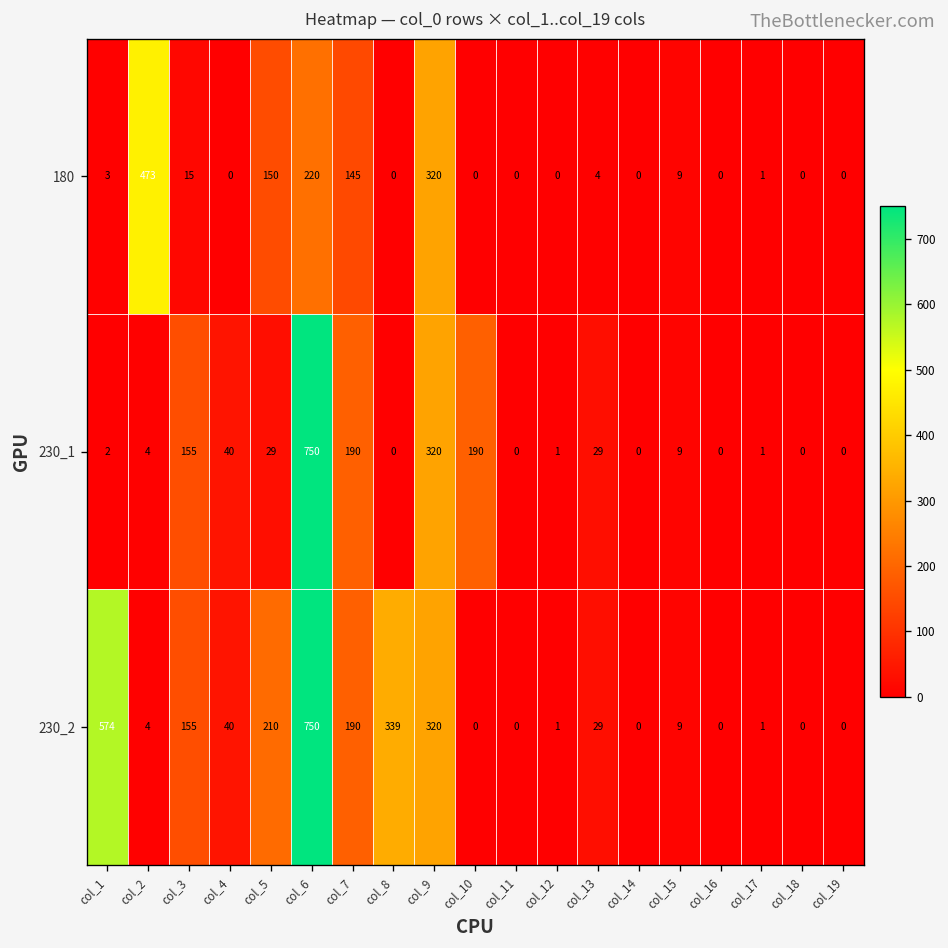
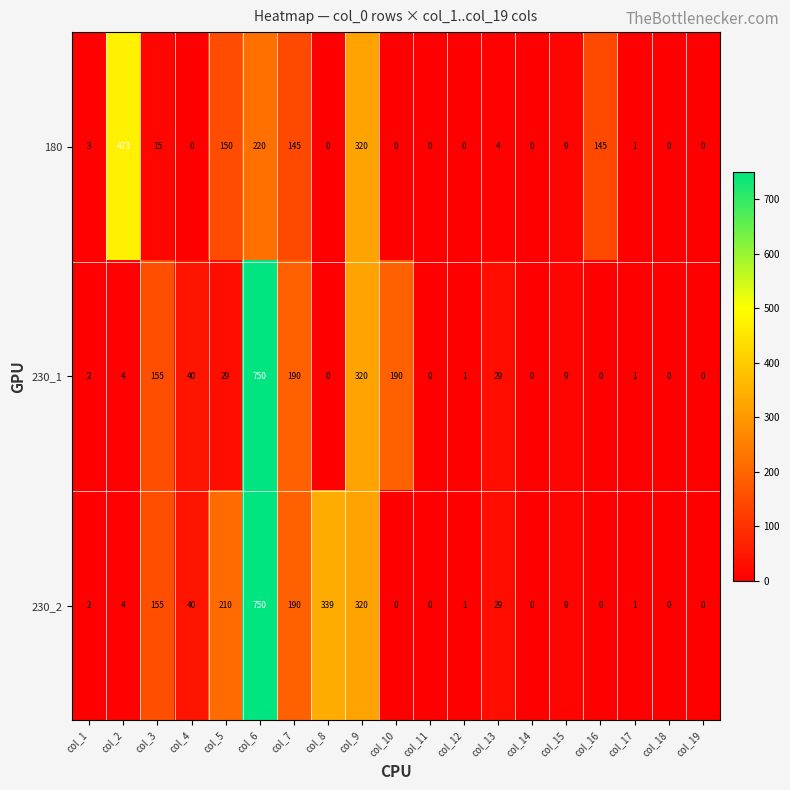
180, col_16: 0 -> 145
230_2, col_1: 574 -> 2
